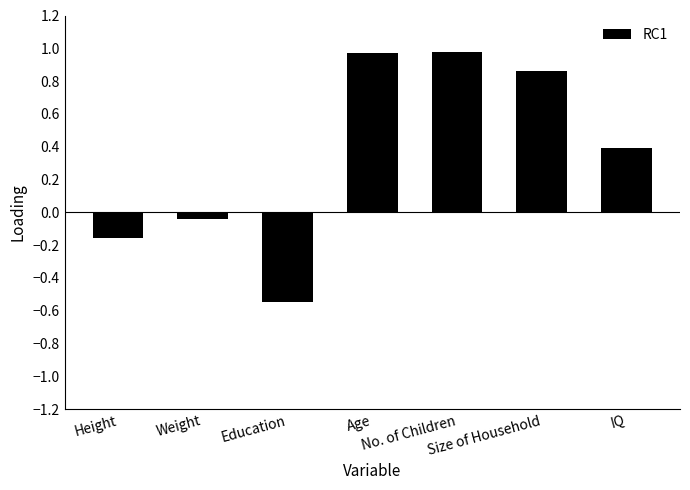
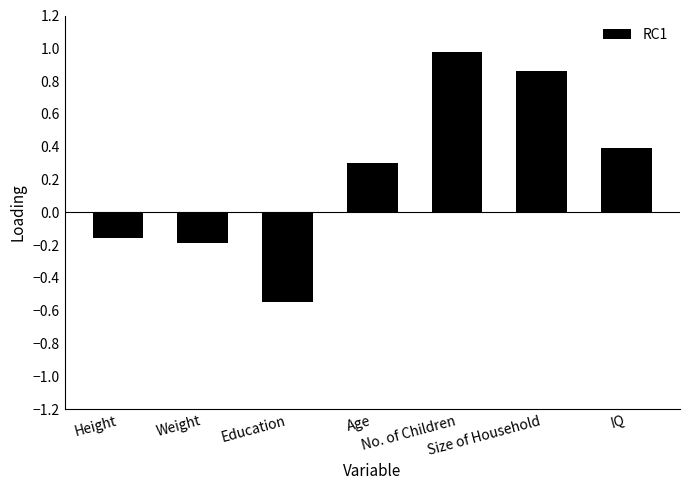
Weight: -0.04 -> -0.19
Age: 0.97 -> 0.30
